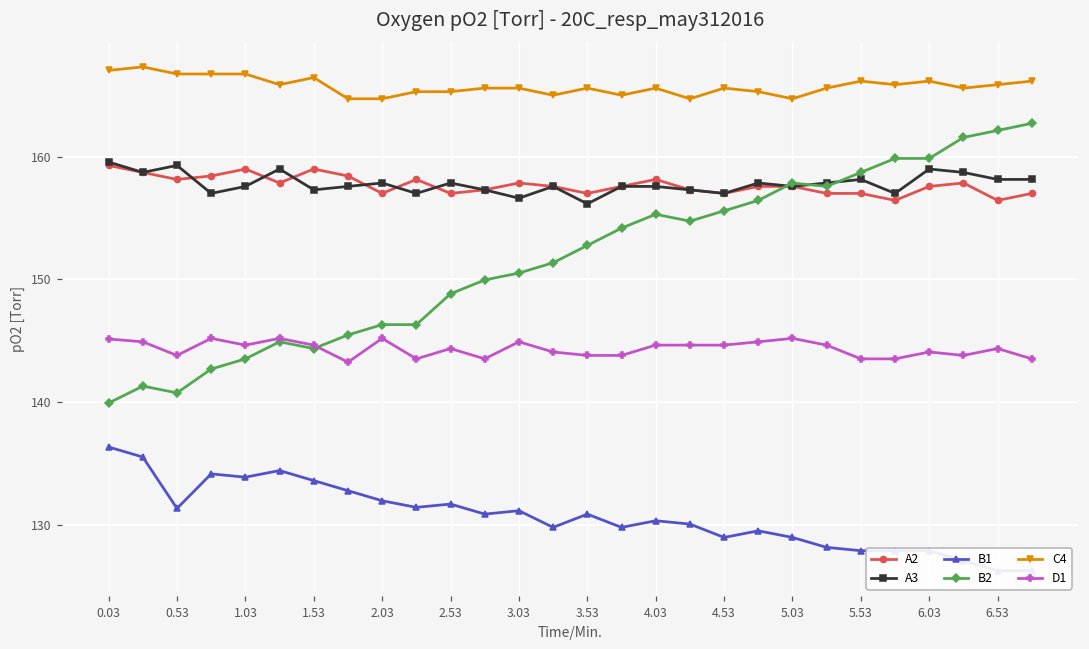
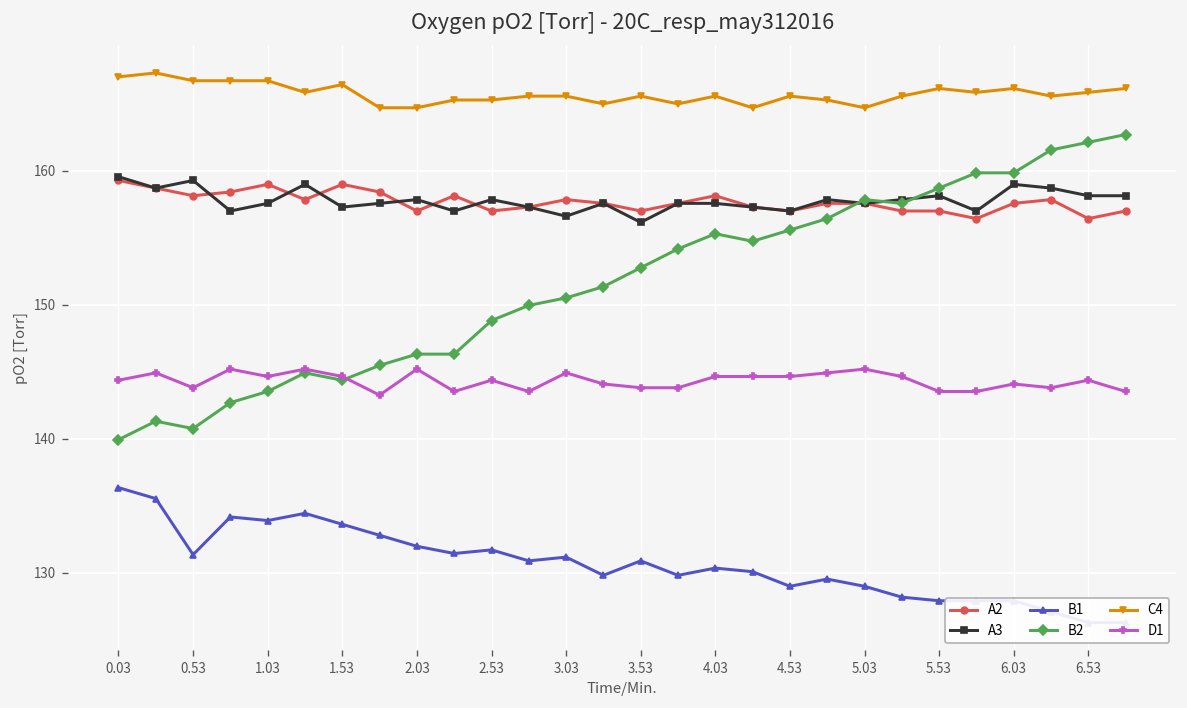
D1, 0.03: 145.2 -> 144.4
